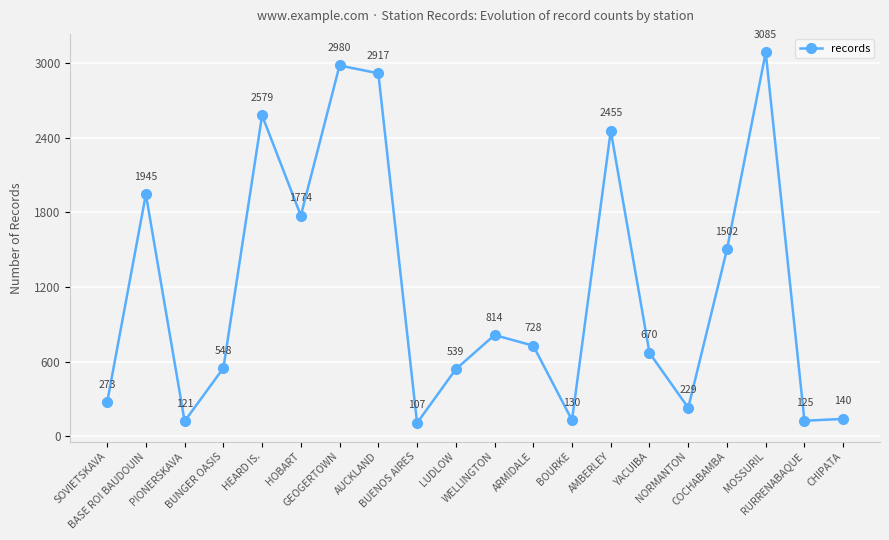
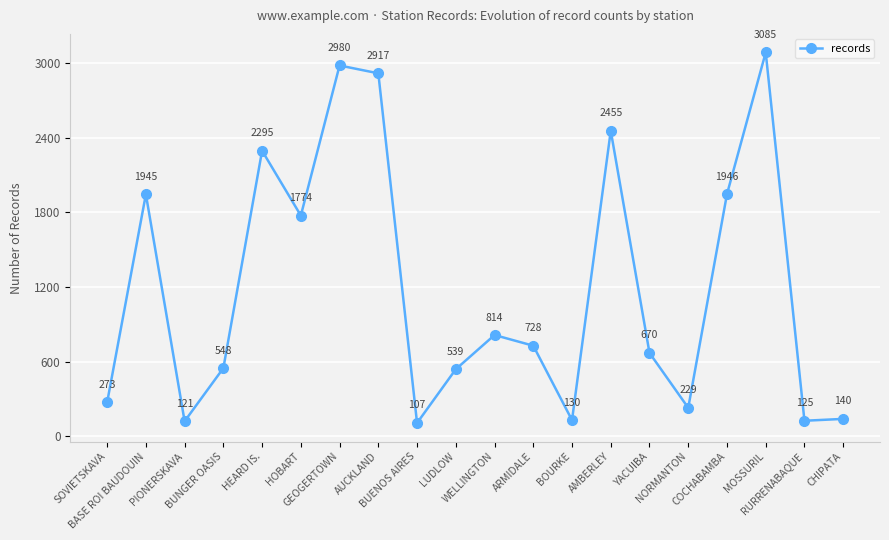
HEARD IS.: 2579 -> 2295
COCHABAMBA: 1502 -> 1946
